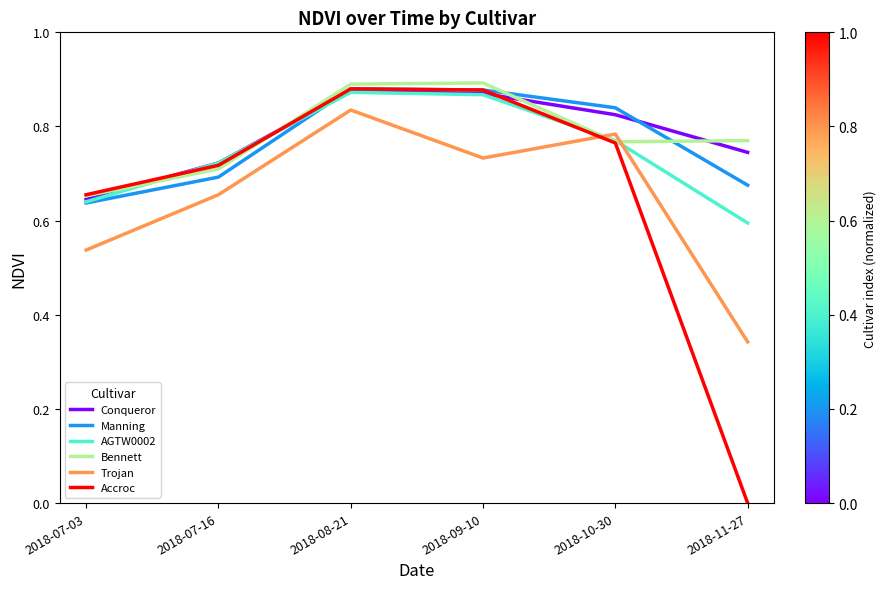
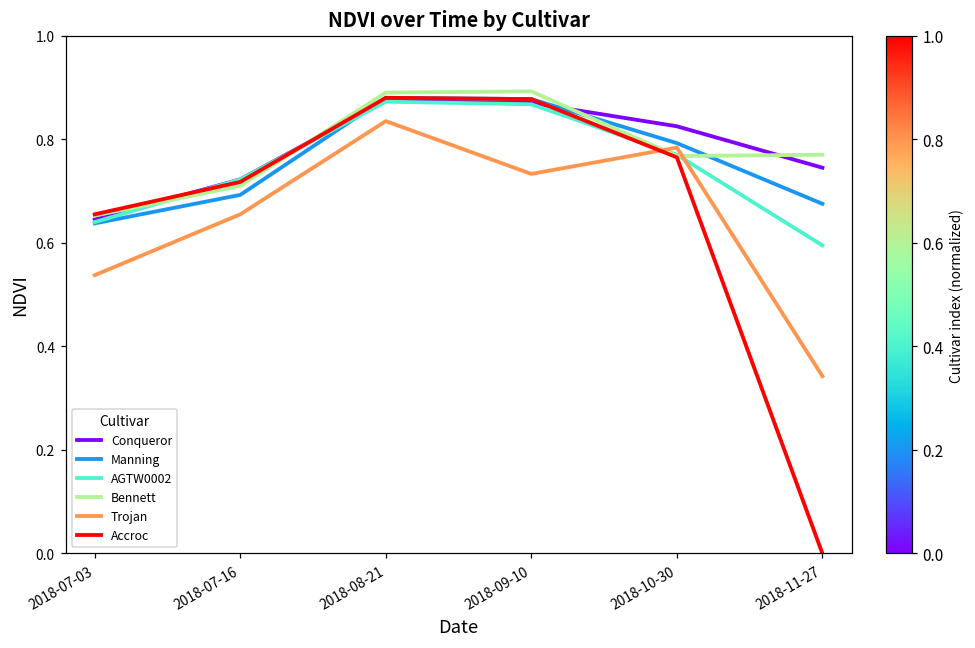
Manning, 2018-10-30: 0.84 -> 0.79
